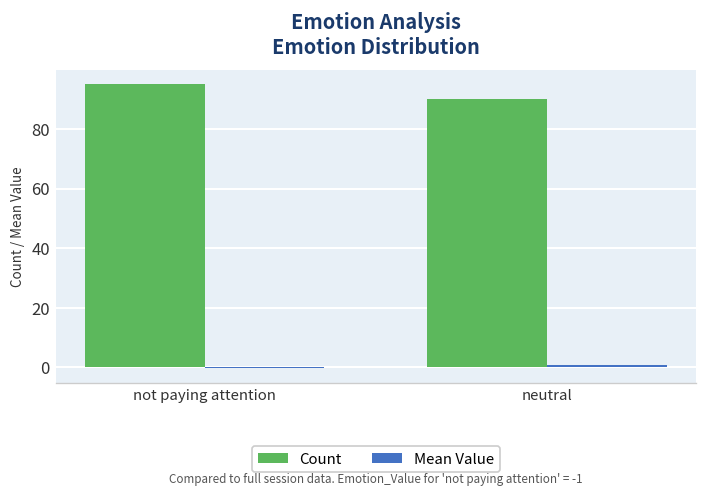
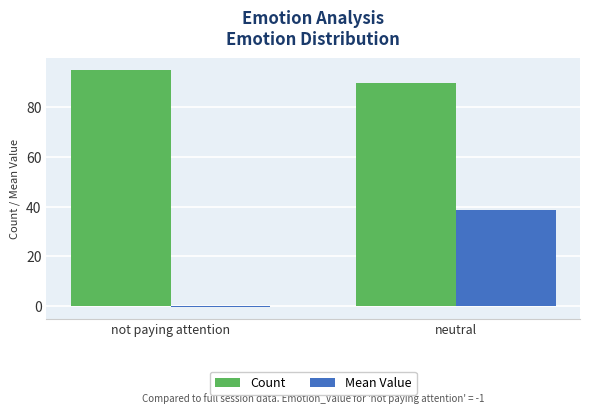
Mean Value, neutral: 1 -> 39
